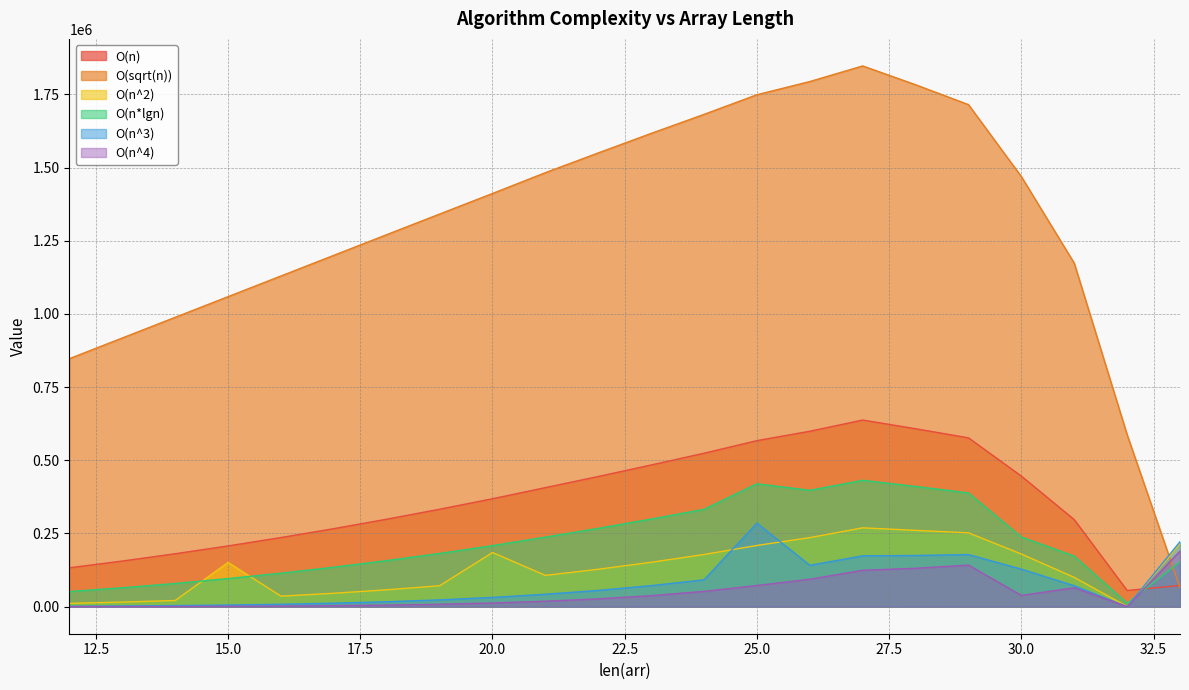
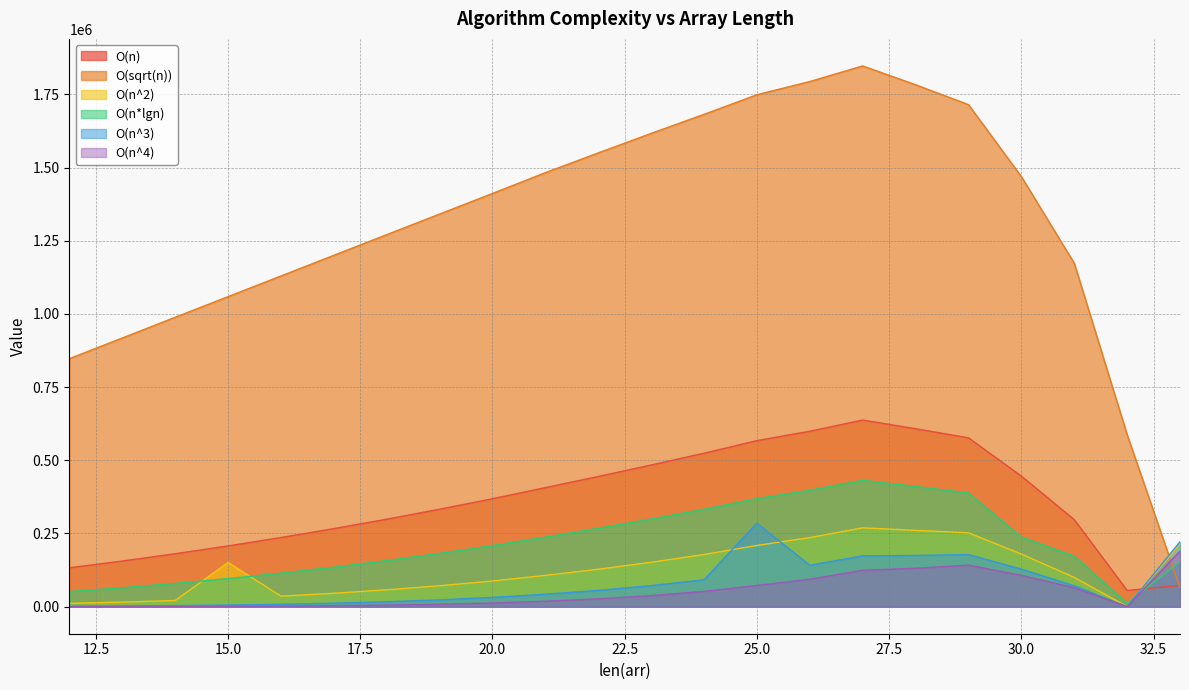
O(n^2), 20.0: 190000 -> 90000
O(n*lgn), 25.0: 420000 -> 370000
O(n^4), 30.0: 40000 -> 110000
